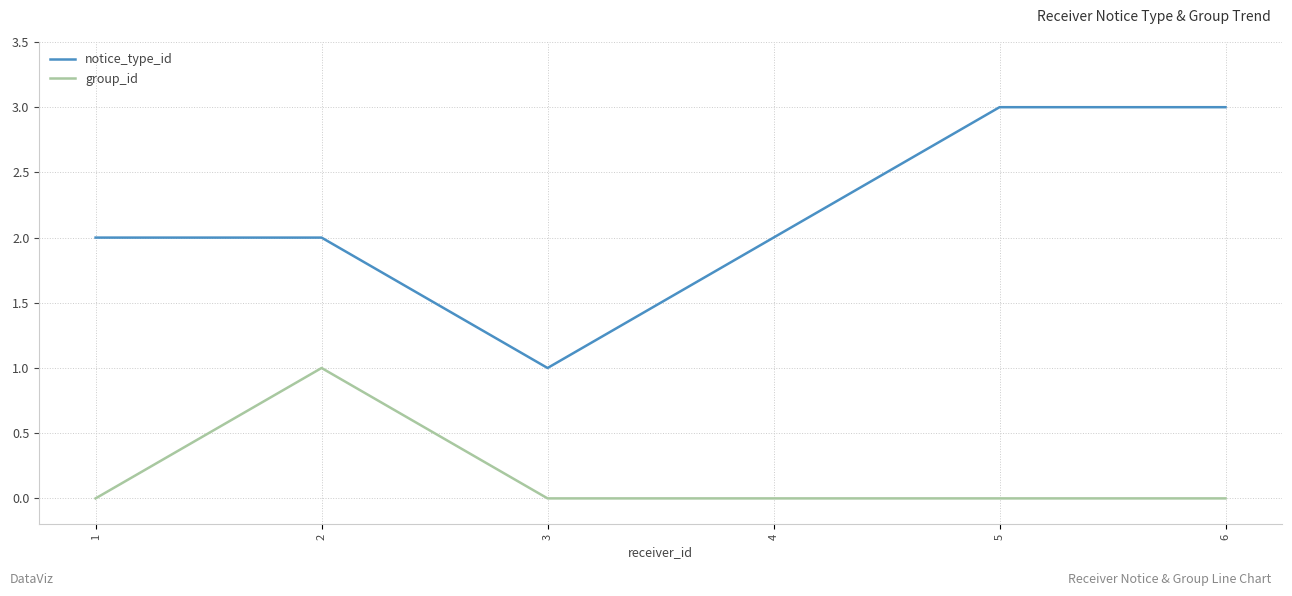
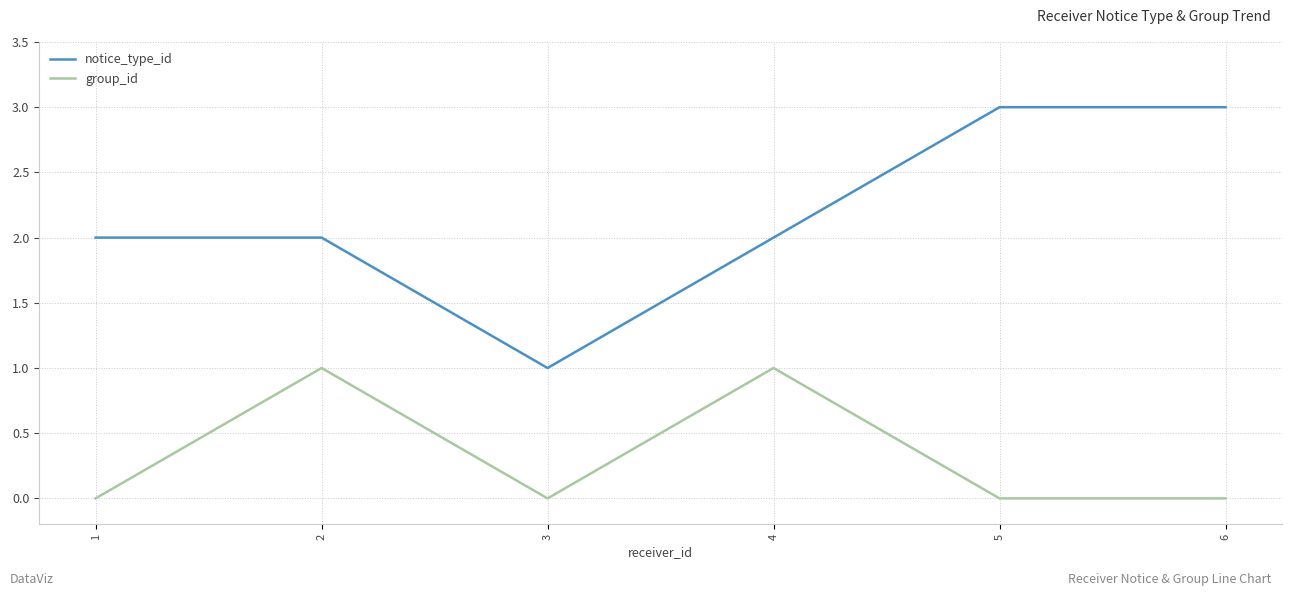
group_id, 4: 0 -> 1
